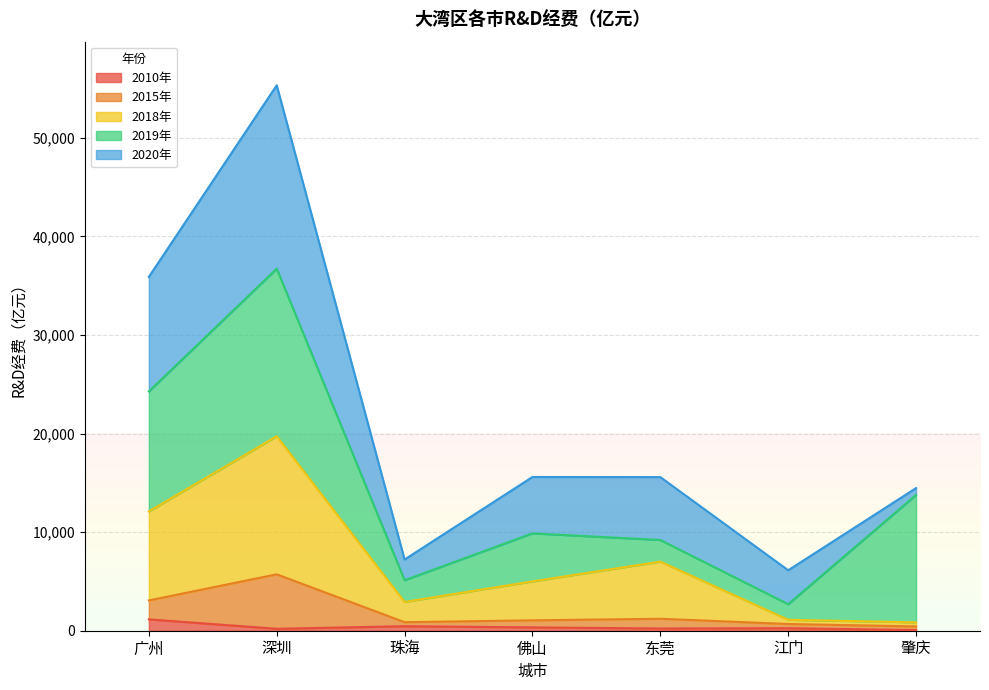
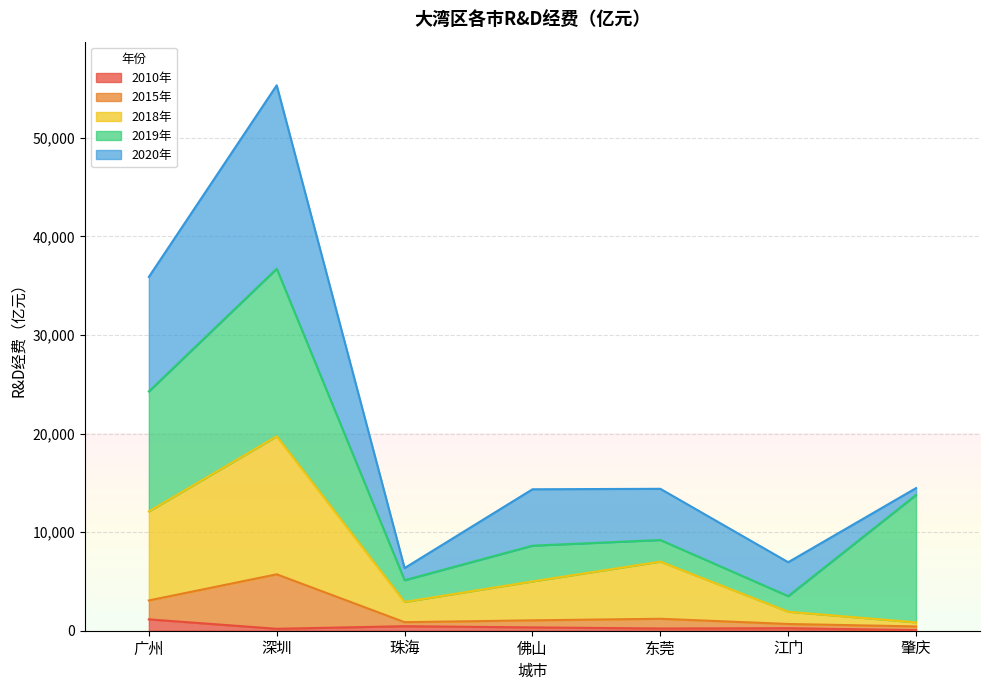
2020年, 珠海: 2,000 -> 1,000
2019年, 佛山: 5,000 -> 4,000
2020年, 东莞: 6,000 -> 5,000
2018年, 江门: 0 -> 1,000
